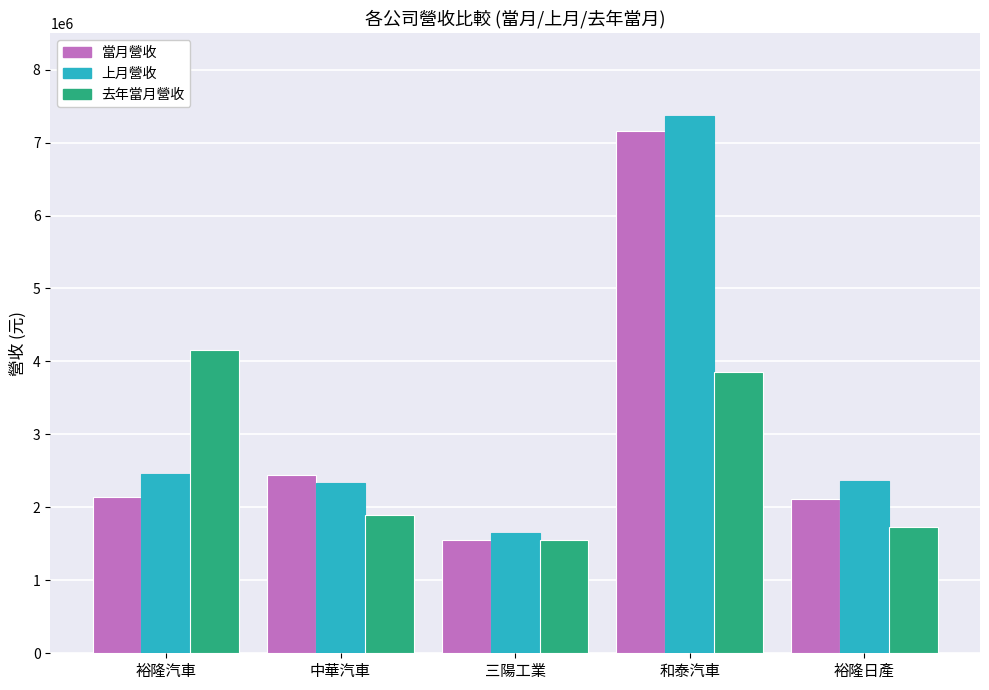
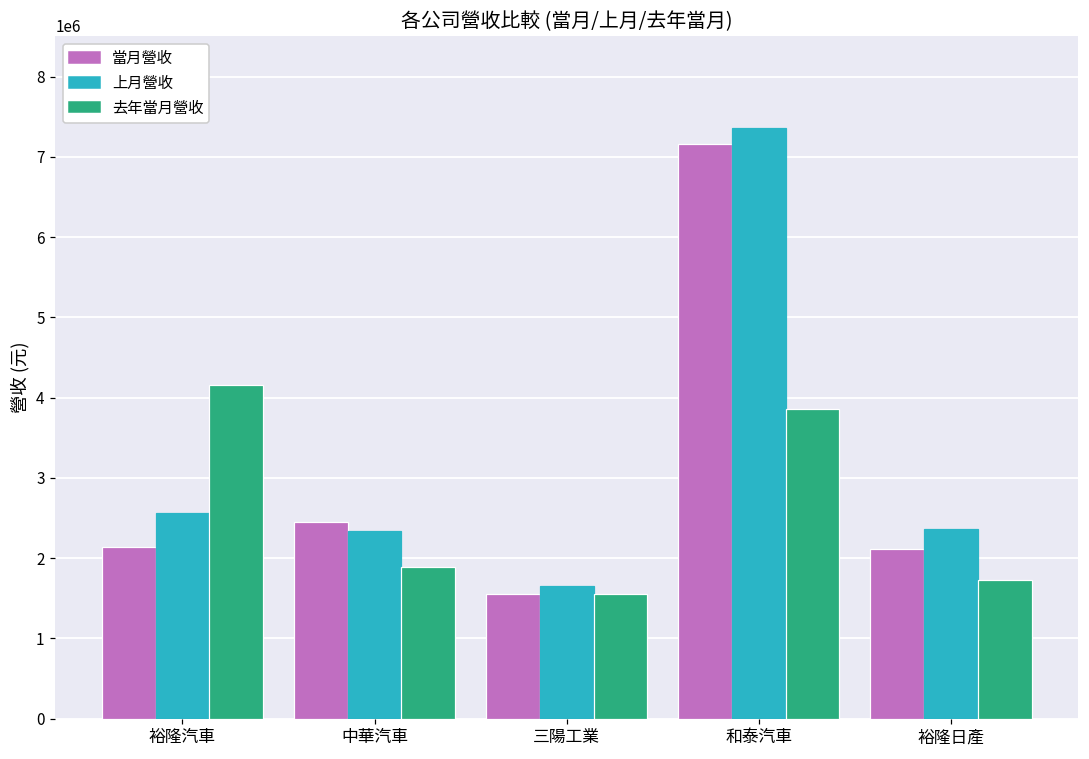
上月營收, 裕隆汽車: 2500000 -> 2600000
